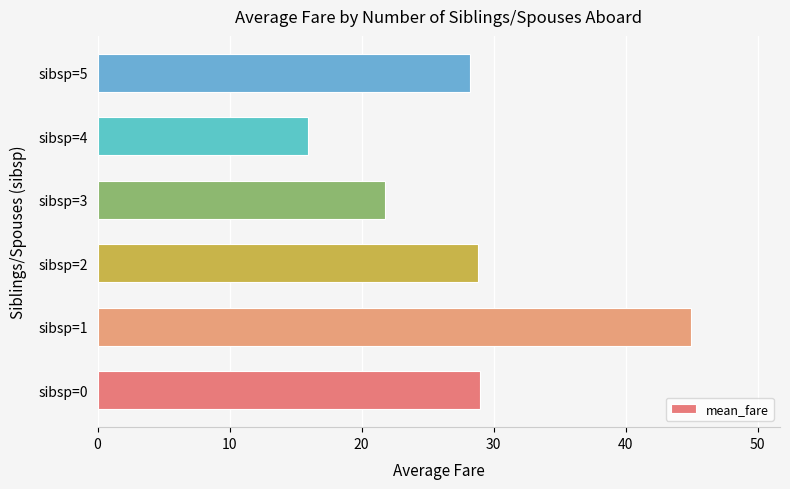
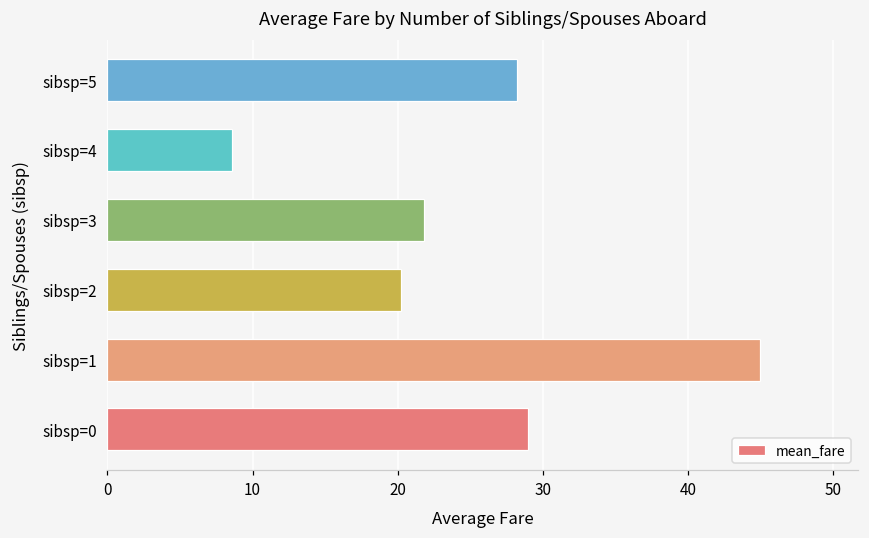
sibsp=4: 16.0 -> 8.6
sibsp=2: 28.8 -> 20.2
